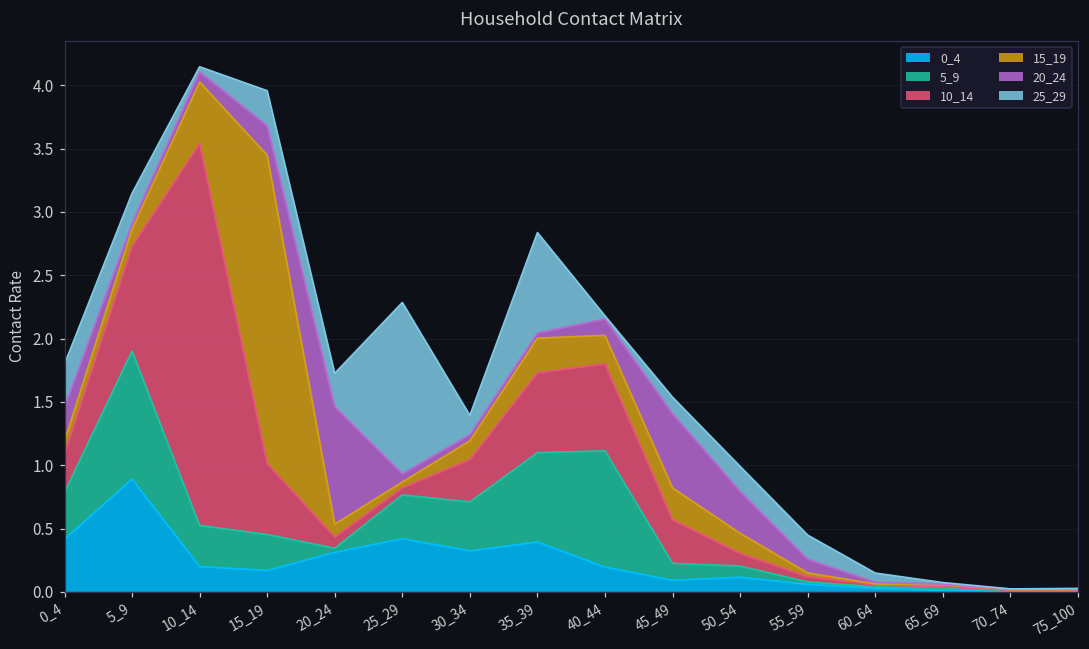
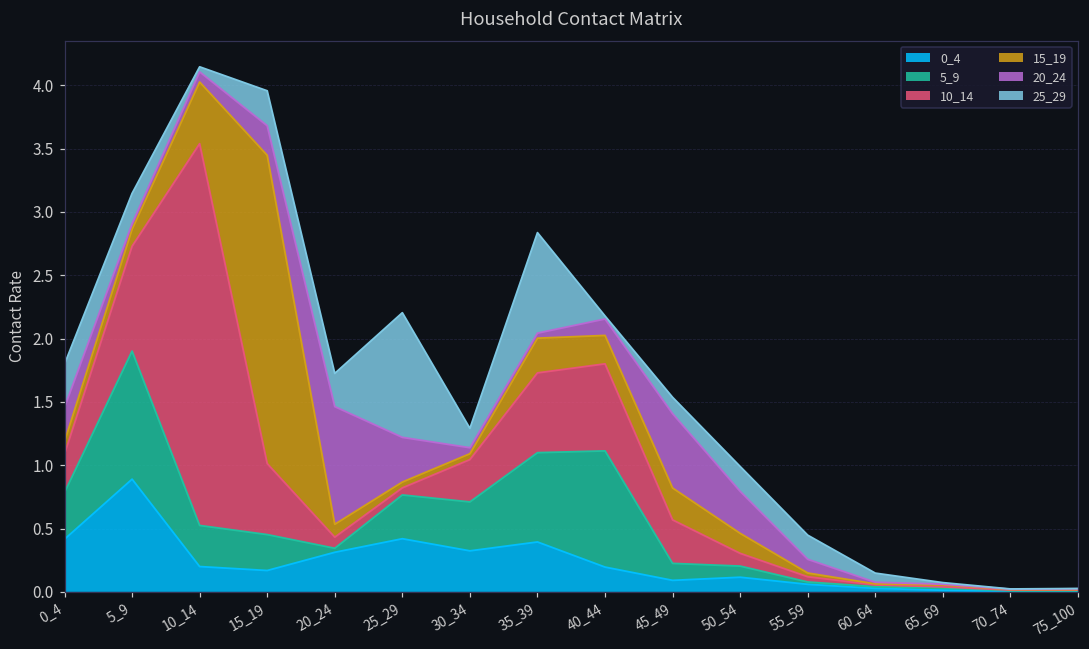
20_24, 25_29: 0.06 -> 0.35
25_29, 25_29: 1.35 -> 0.98
15_19, 30_34: 0.15 -> 0.05
